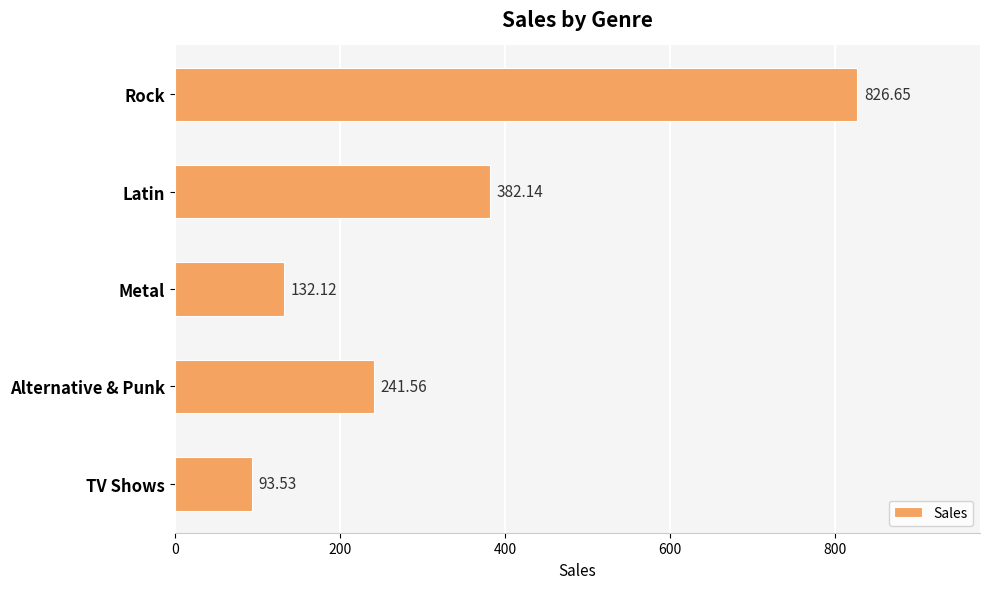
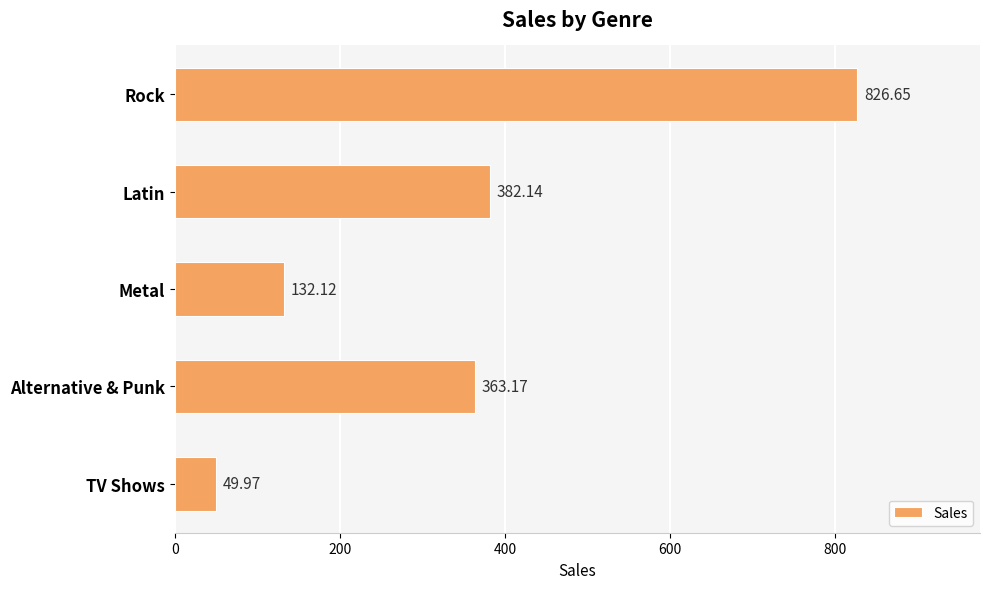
Alternative & Punk: 241.56 -> 363.17
TV Shows: 93.53 -> 49.97
